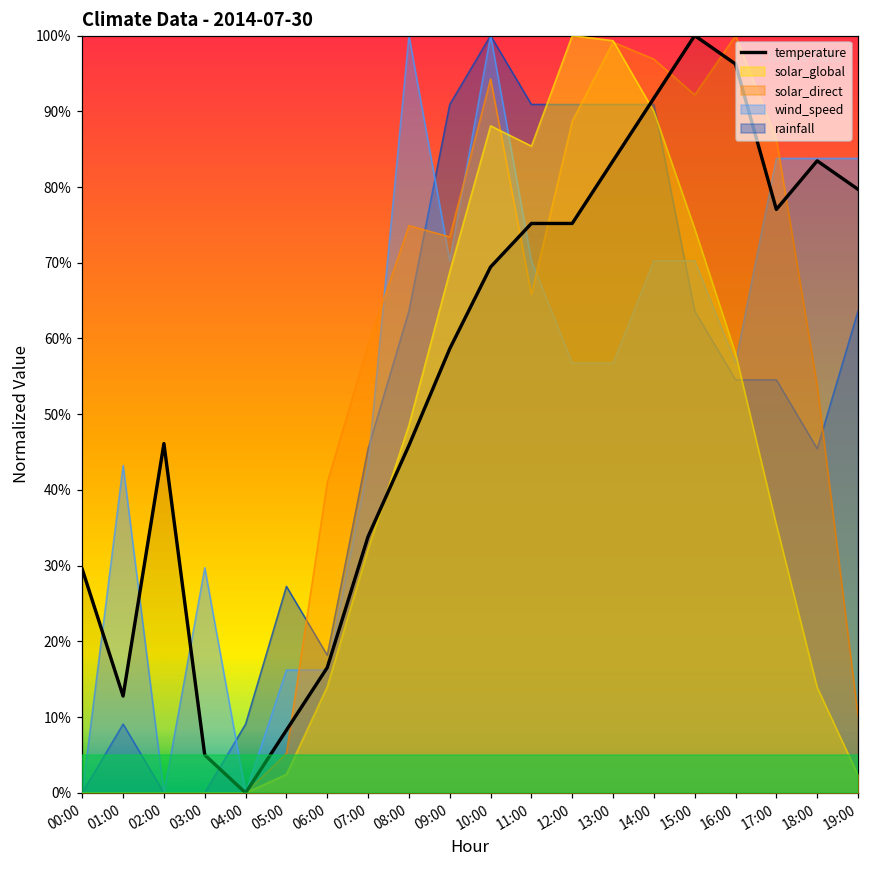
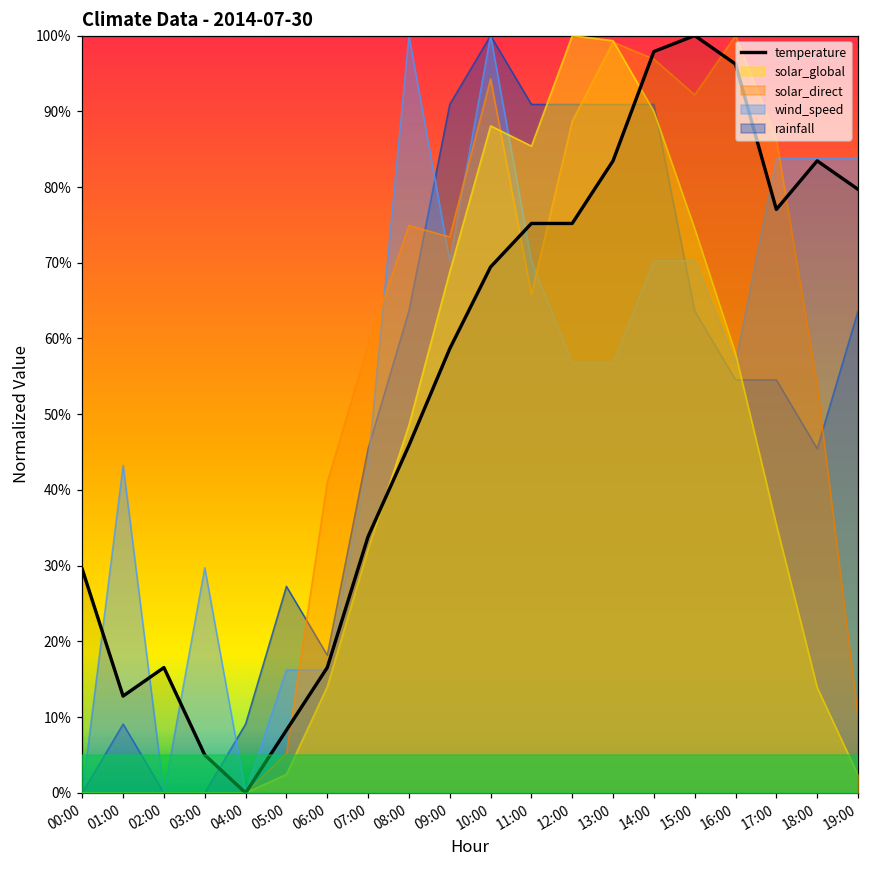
temperature, 02:00: 46% -> 17%
temperature, 14:00: 92% -> 98%
